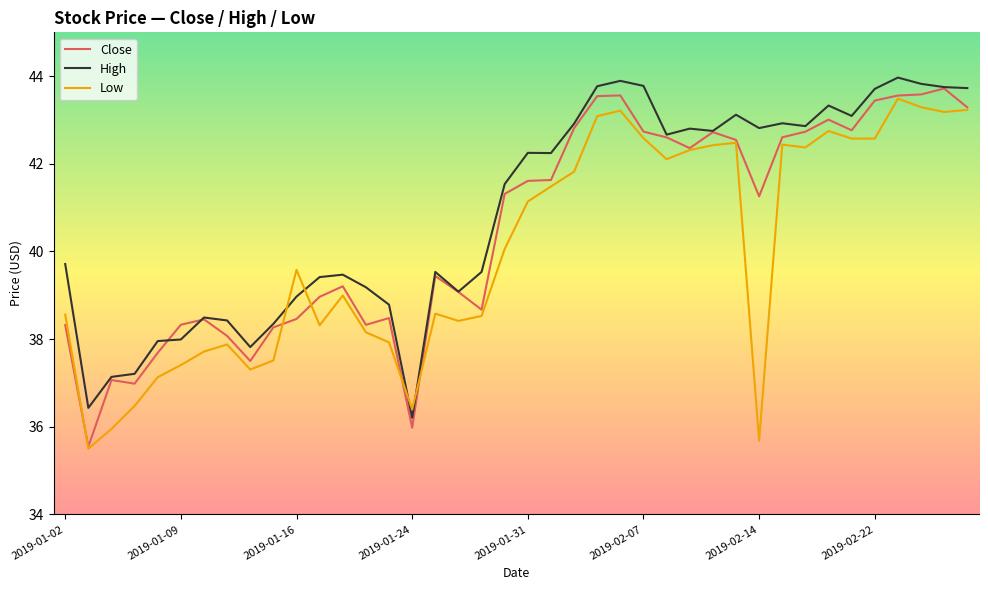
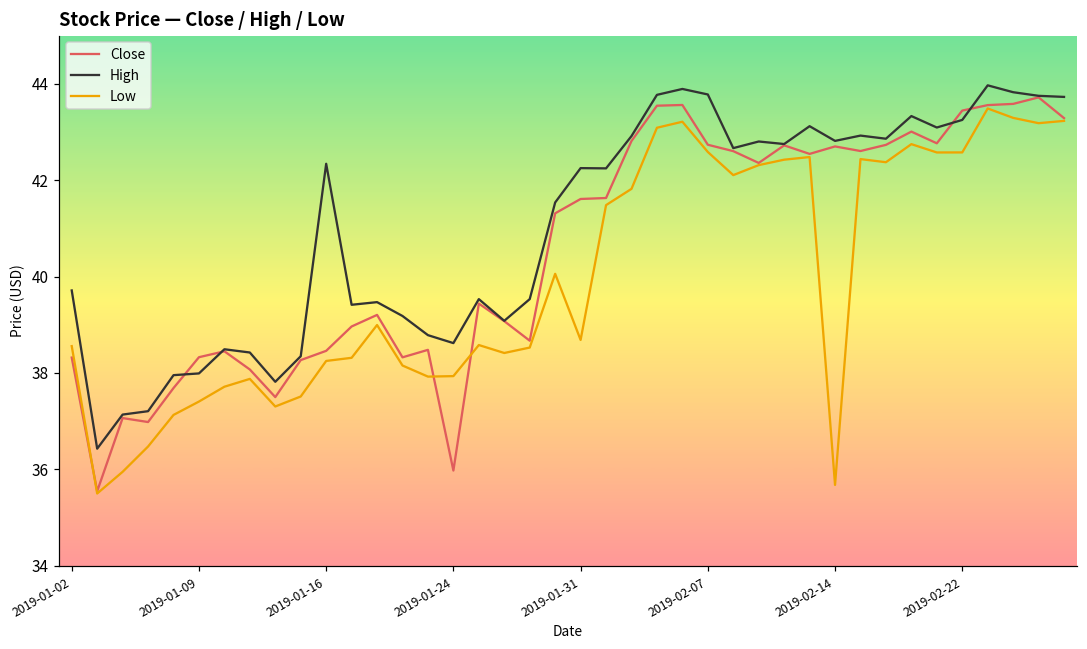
High, 2019-01-16: 39.0 -> 42.3
Low, 2019-01-16: 39.6 -> 38.3
High, 2019-01-24: 36.2 -> 38.6
Low, 2019-01-24: 36.4 -> 37.9
Low, 2019-01-31: 41.1 -> 38.7
Close, 2019-02-14: 41.3 -> 42.7
High, 2019-02-22: 43.7 -> 43.3
